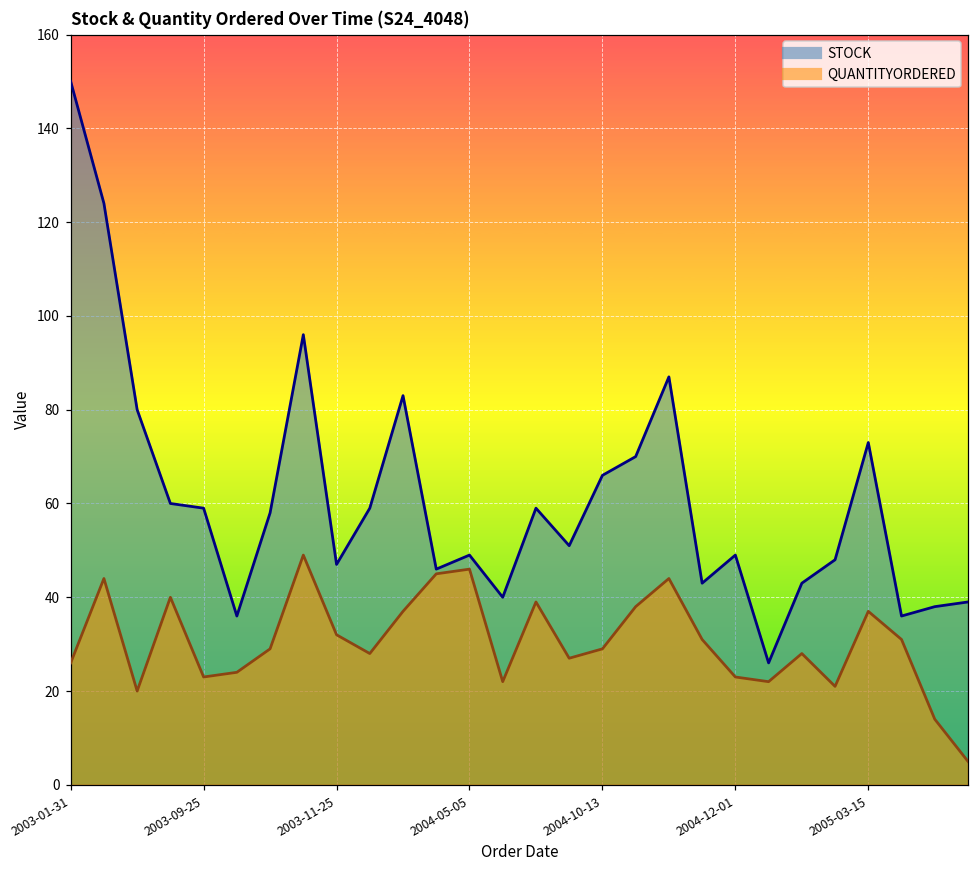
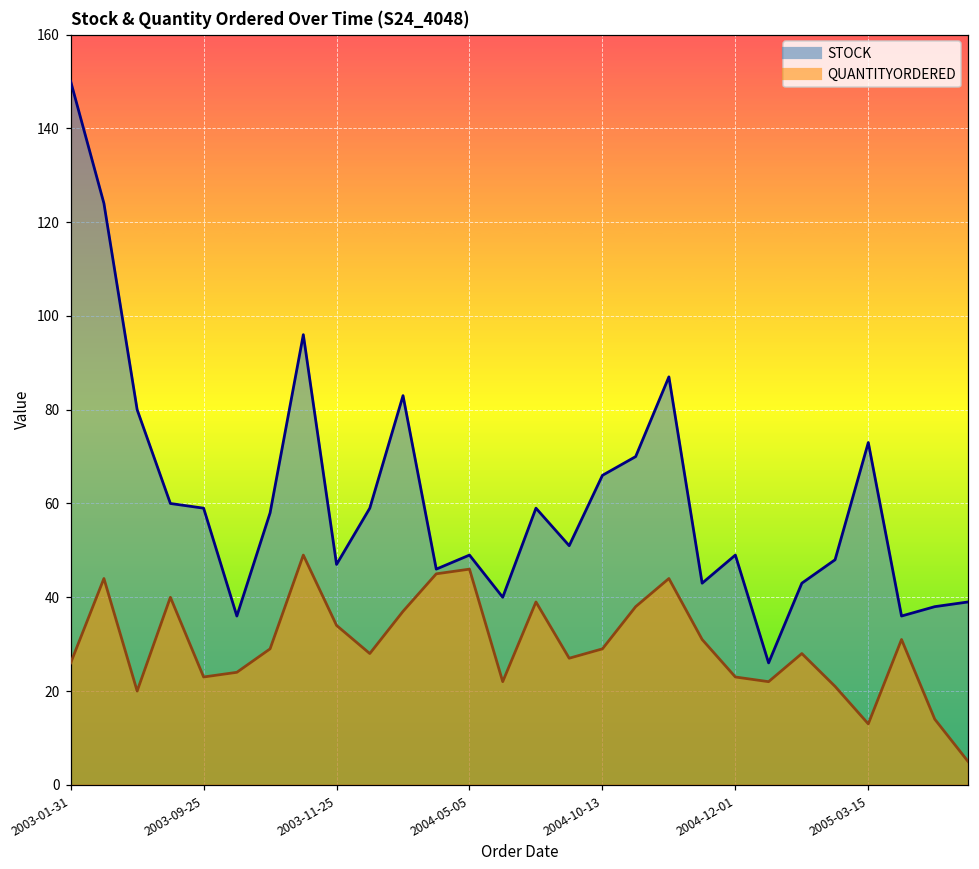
QUANTITYORDERED, 2003-11-25: 32 -> 34
QUANTITYORDERED, 2005-03-15: 37 -> 13
